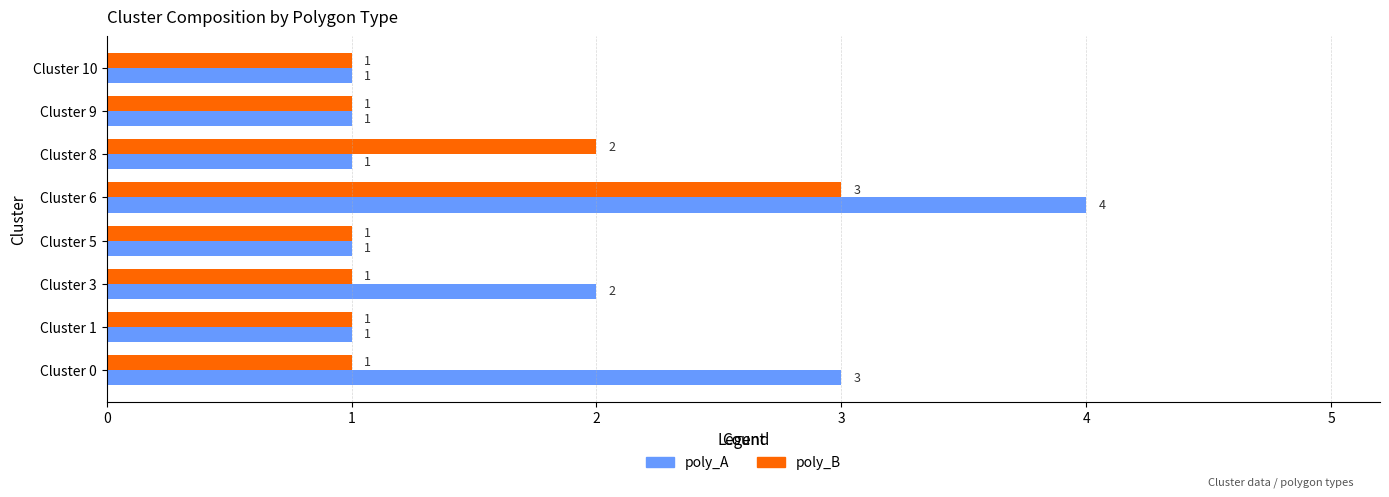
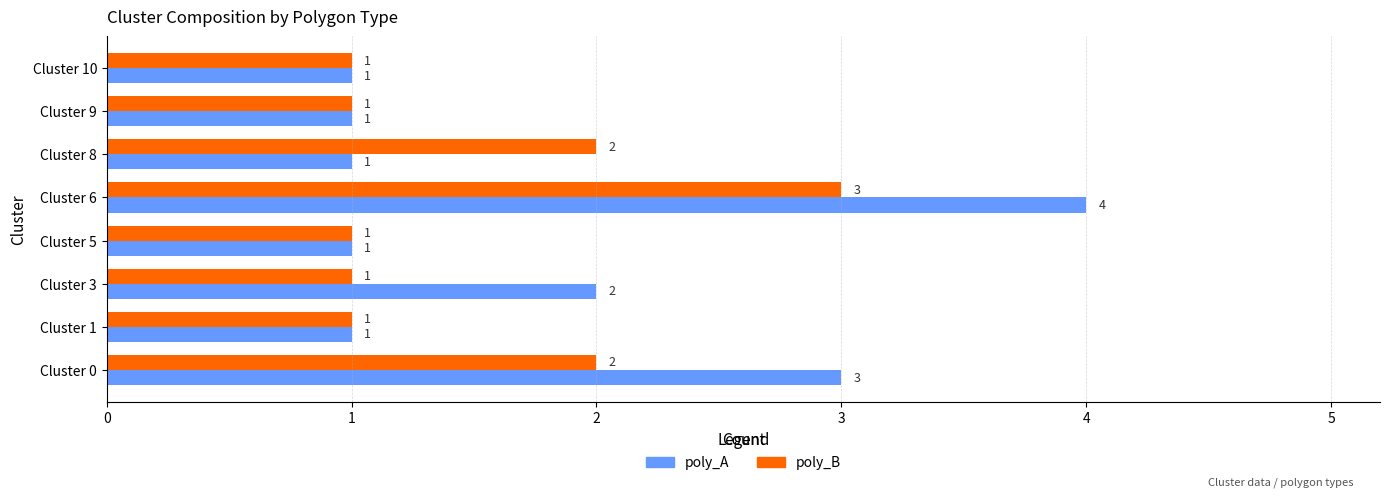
poly_B, Cluster 0: 1 -> 2
